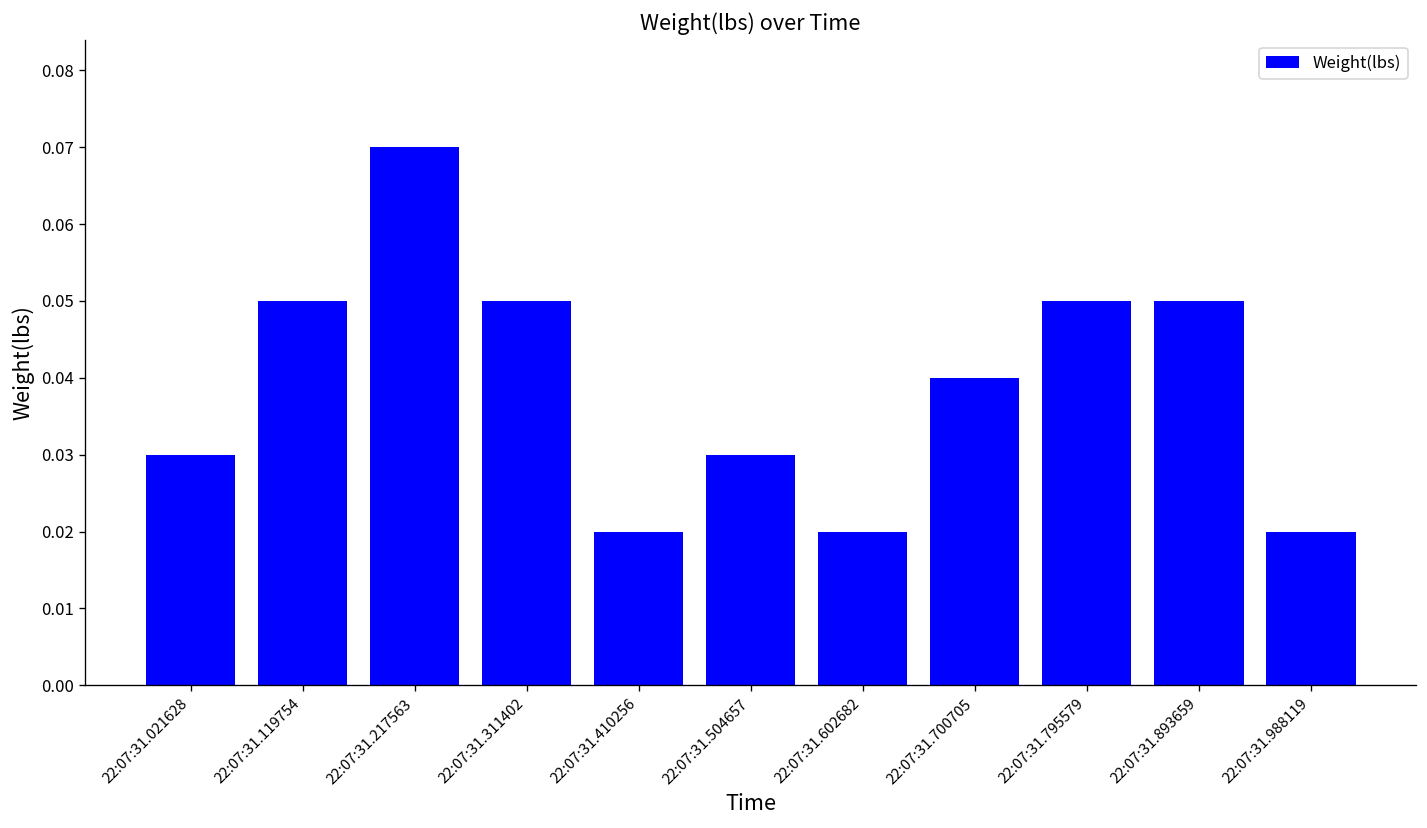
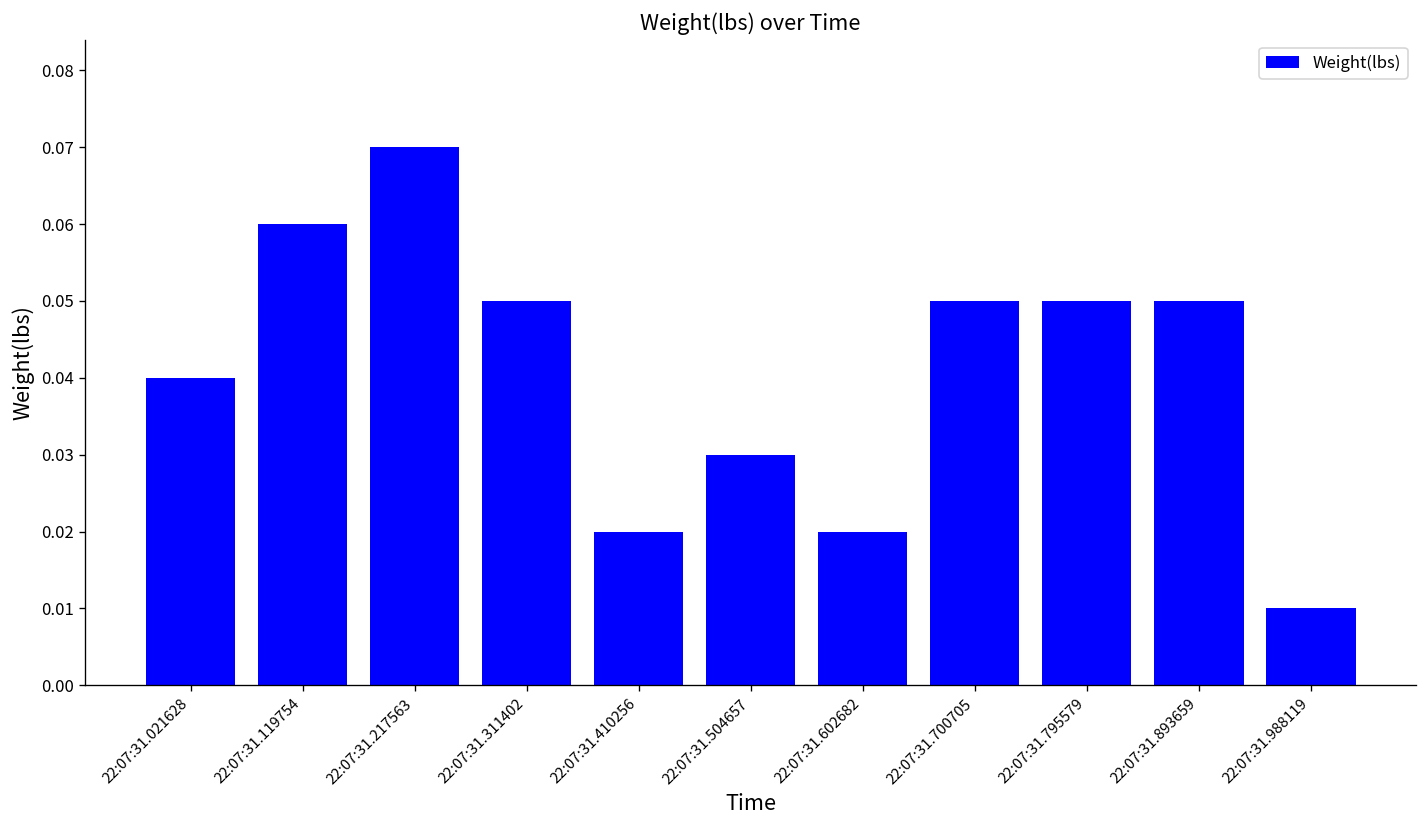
22:07:31.021628: 0.03 -> 0.04
22:07:31.119754: 0.05 -> 0.06
22:07:31.700705: 0.04 -> 0.05
22:07:31.988119: 0.02 -> 0.01
